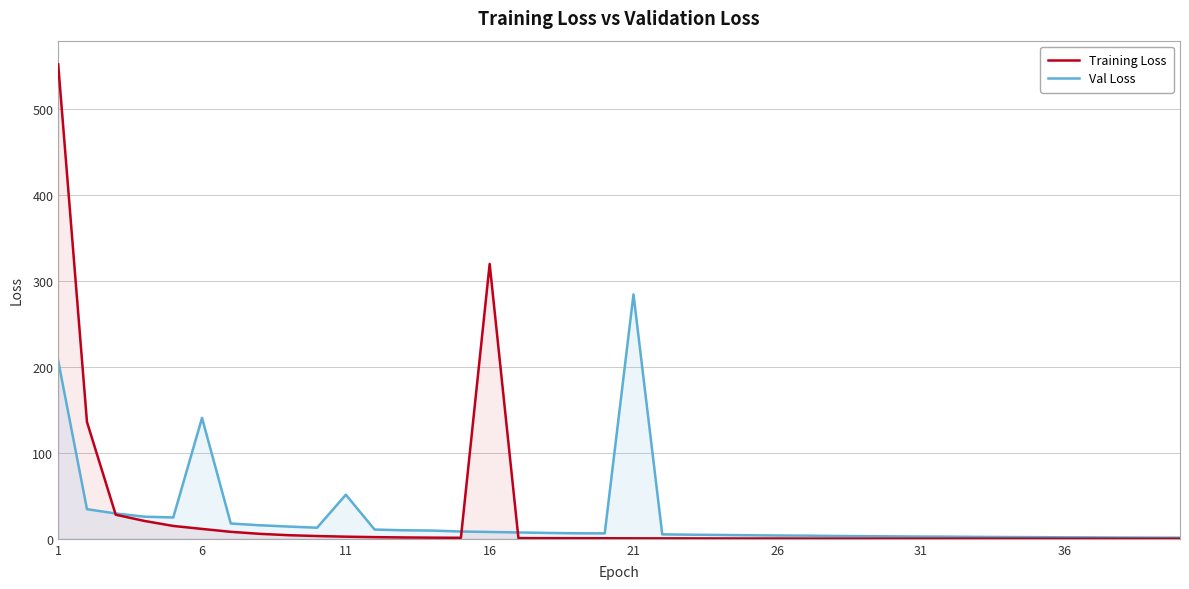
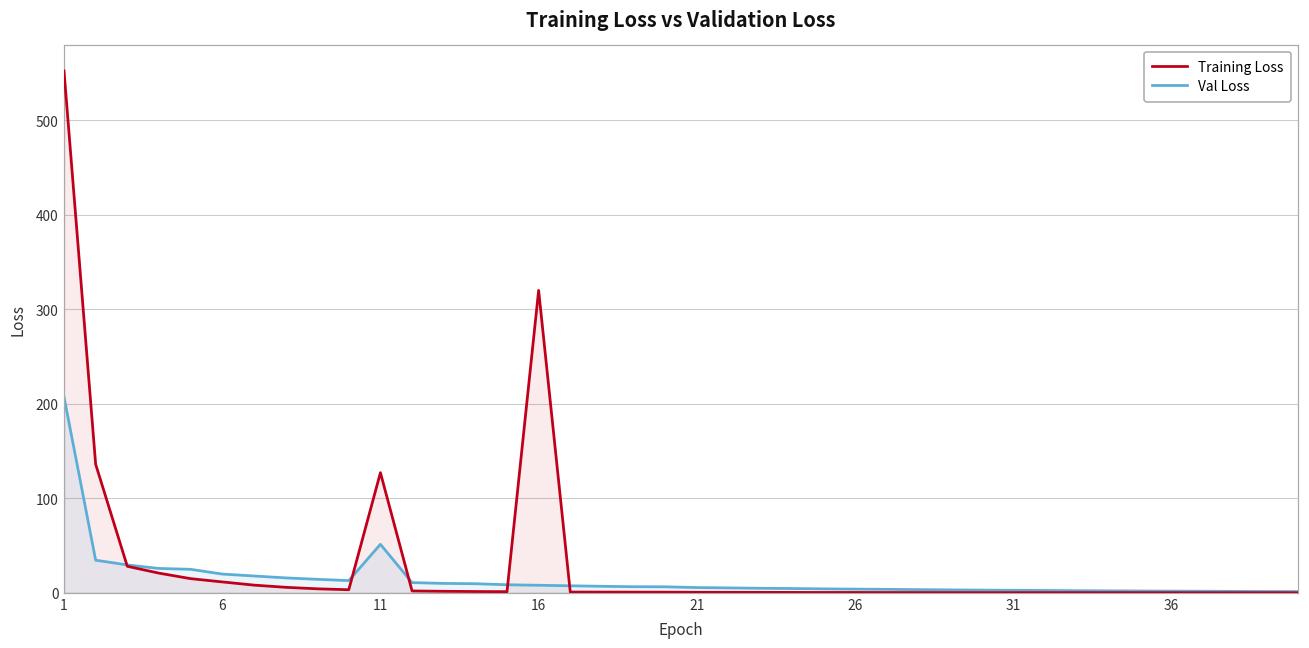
Val Loss, 6: 140 -> 20
Training Loss, 11: 0 -> 130
Val Loss, 21: 280 -> 10
